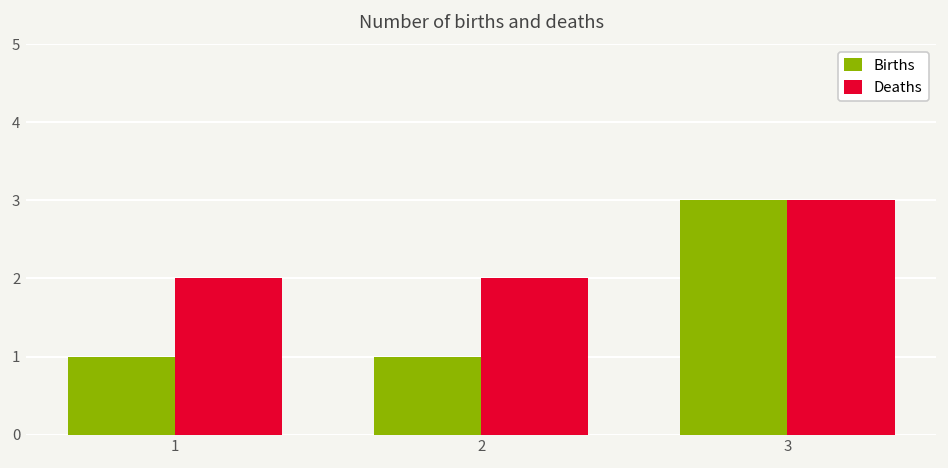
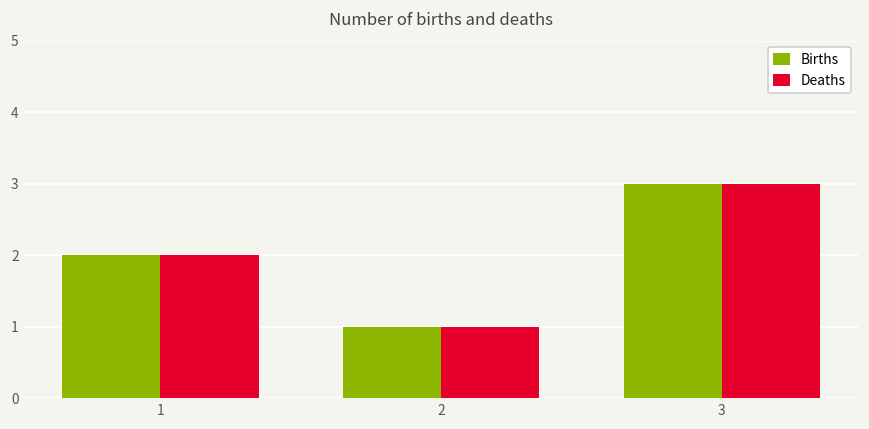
Births, 1: 1 -> 2
Deaths, 2: 2 -> 1
